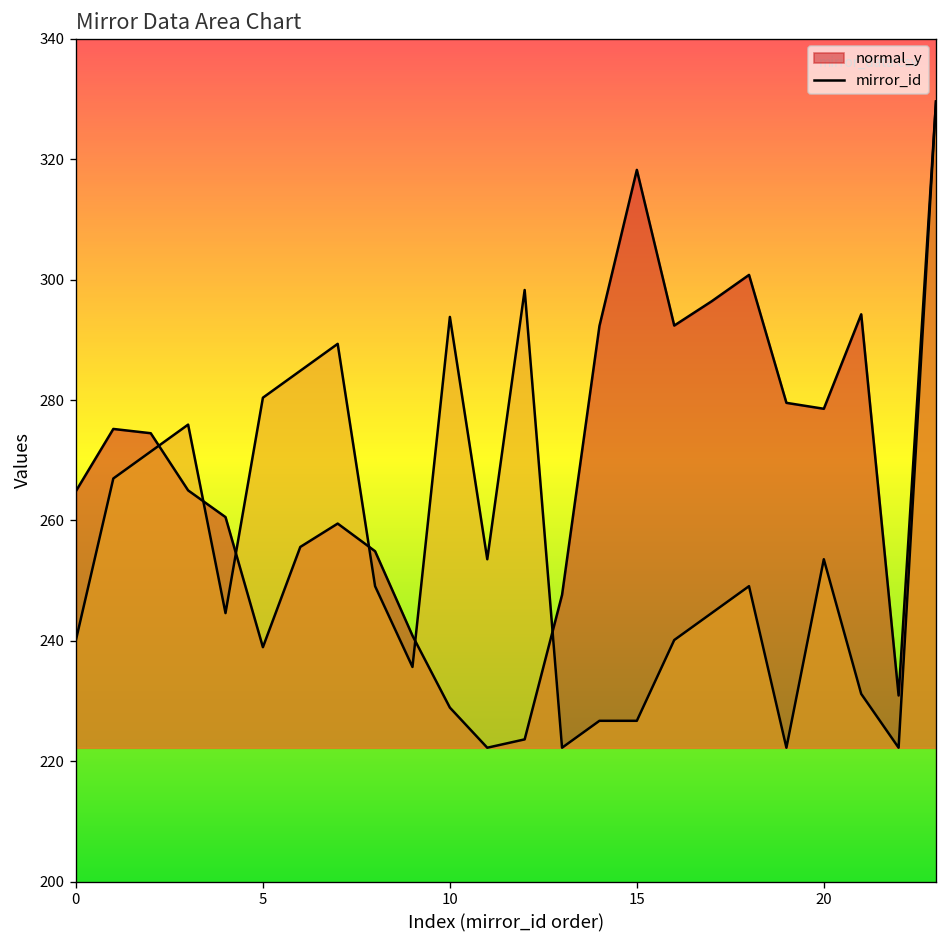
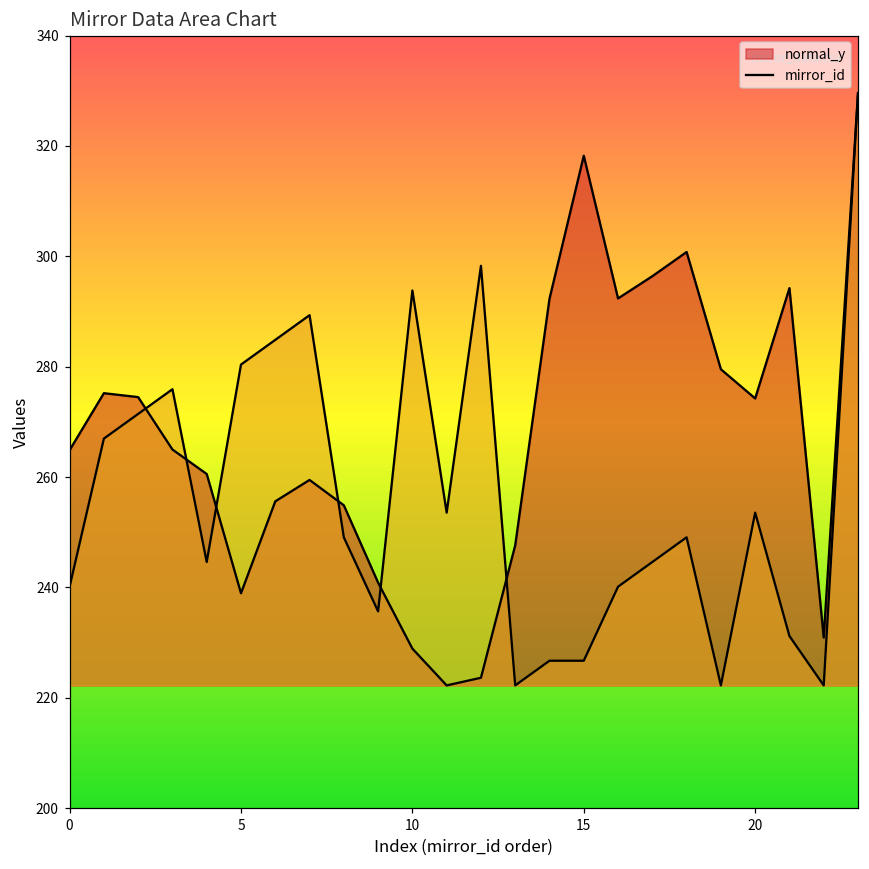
normal_y, 20: 279 -> 274
